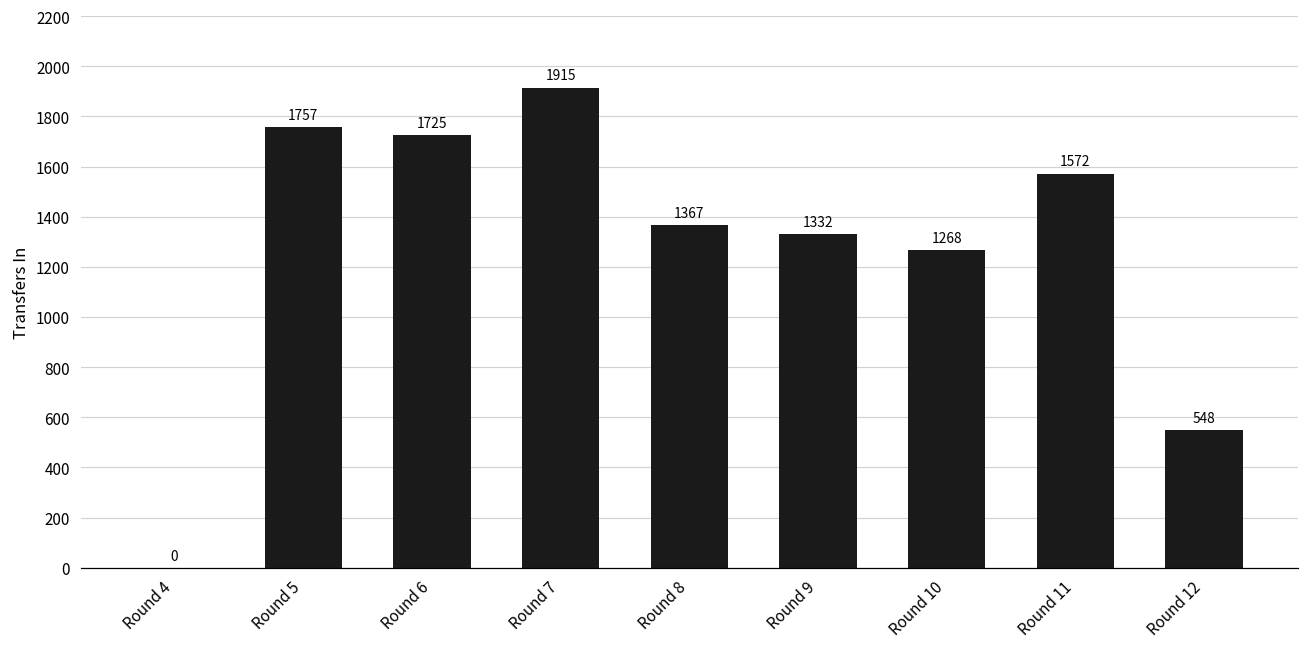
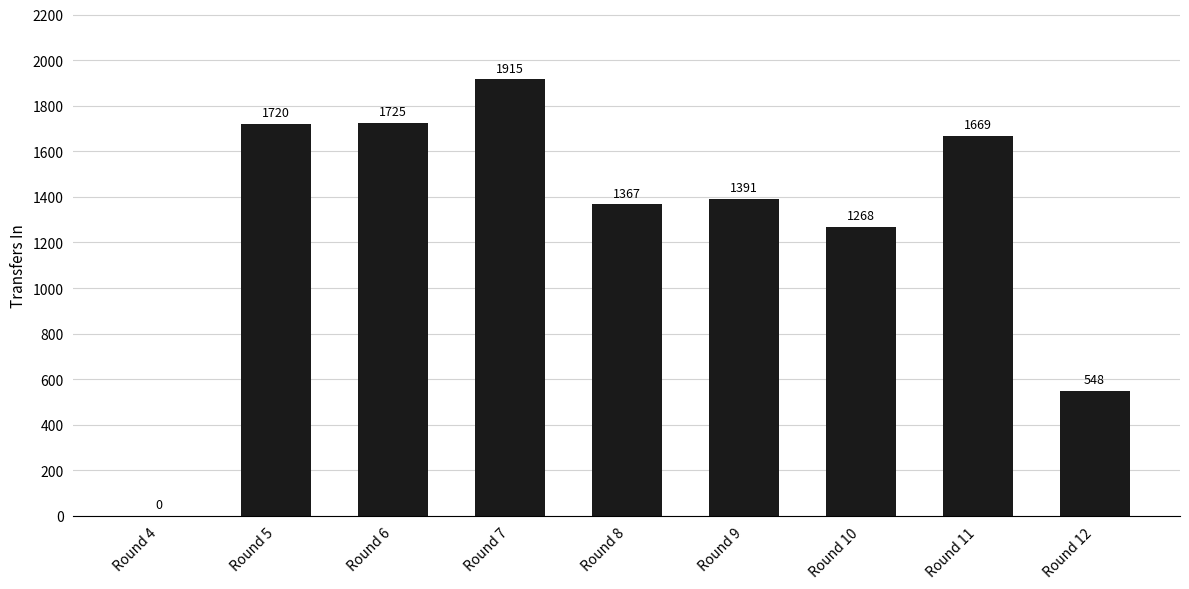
Round 5: 1757 -> 1720
Round 9: 1332 -> 1391
Round 11: 1572 -> 1669
